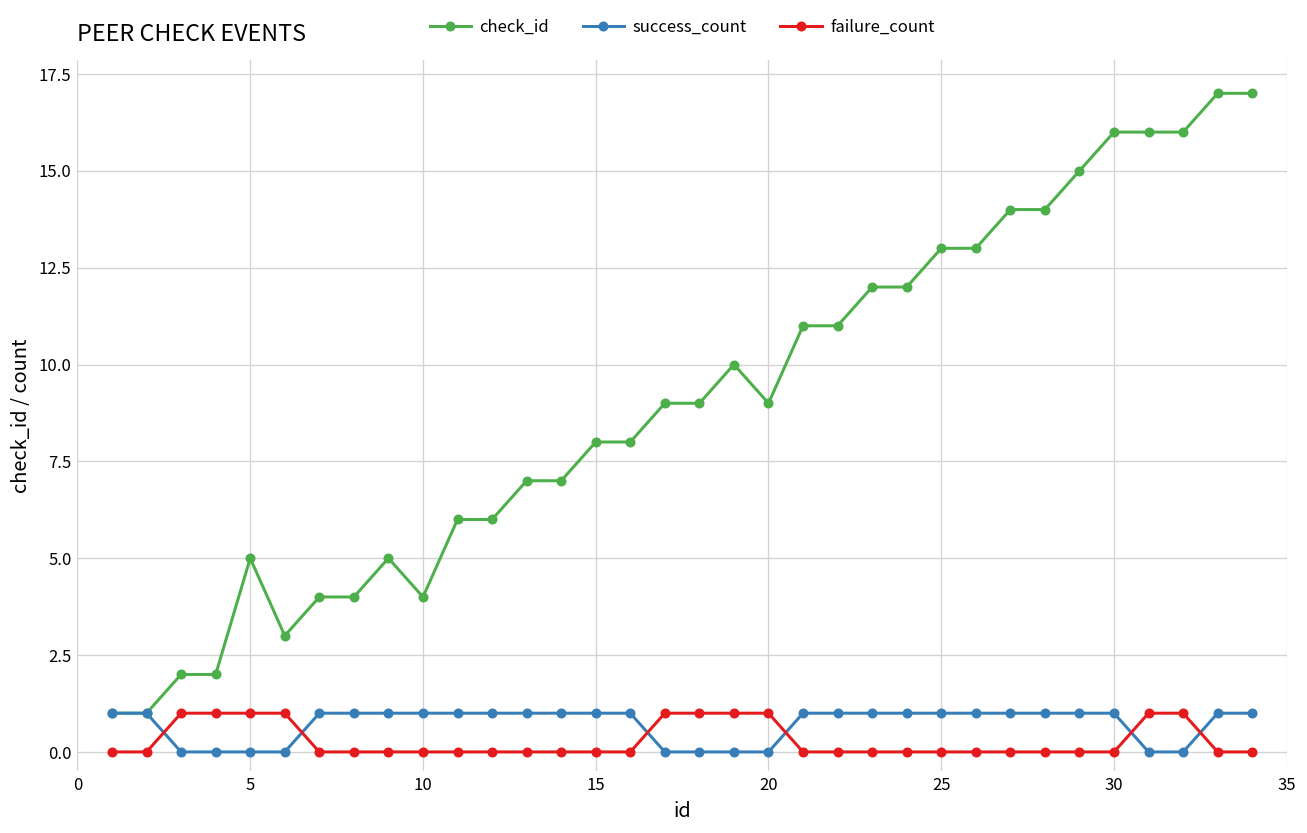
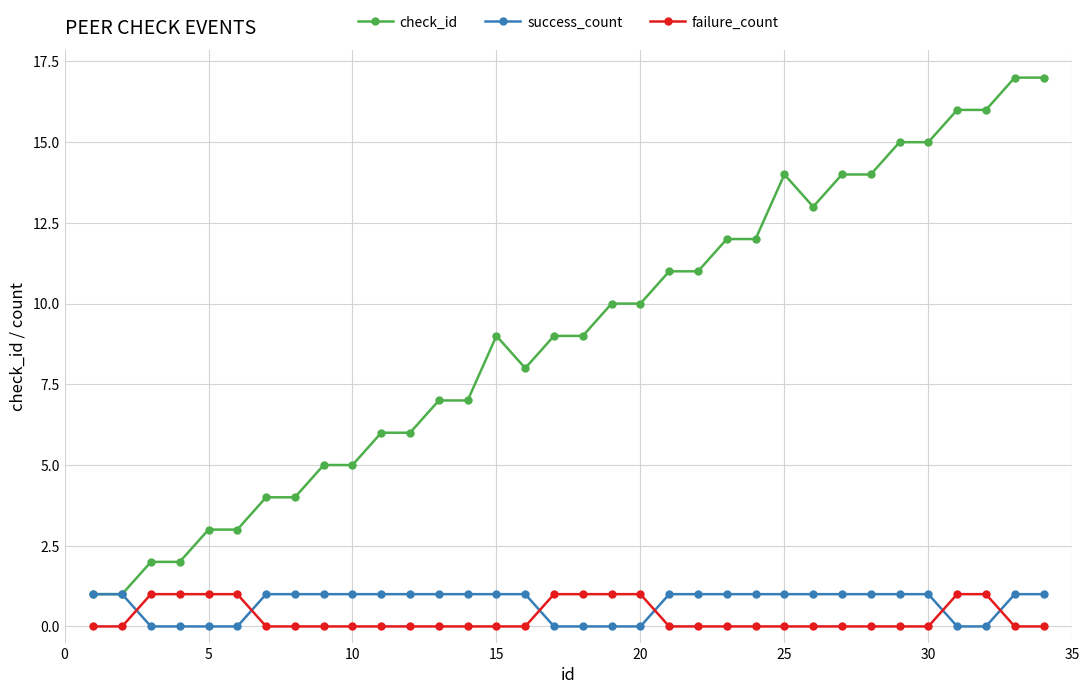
check_id, 5: 5 -> 3
check_id, 10: 4 -> 5
check_id, 15: 8 -> 9
check_id, 20: 9 -> 10
check_id, 25: 13 -> 14
check_id, 30: 16 -> 15
